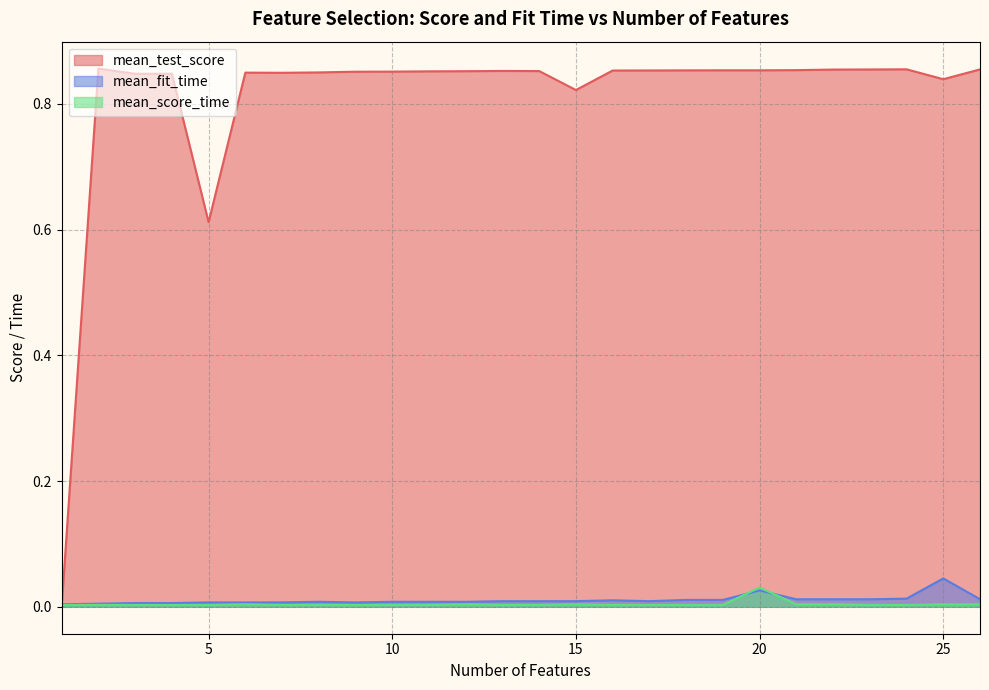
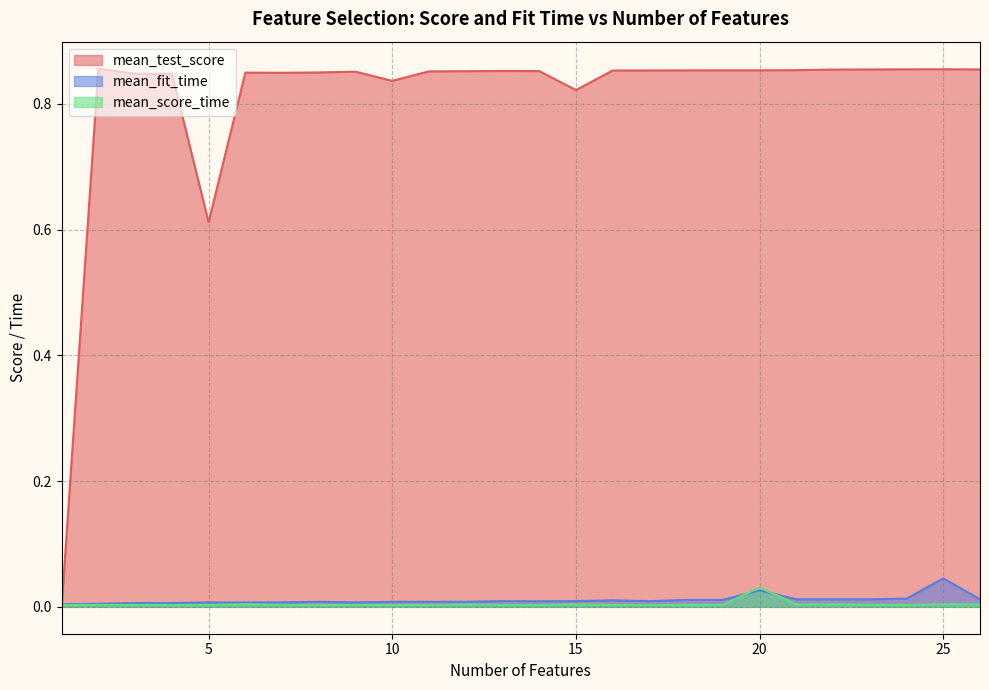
mean_test_score, 10: 0.85 -> 0.84
mean_test_score, 25: 0.84 -> 0.86
